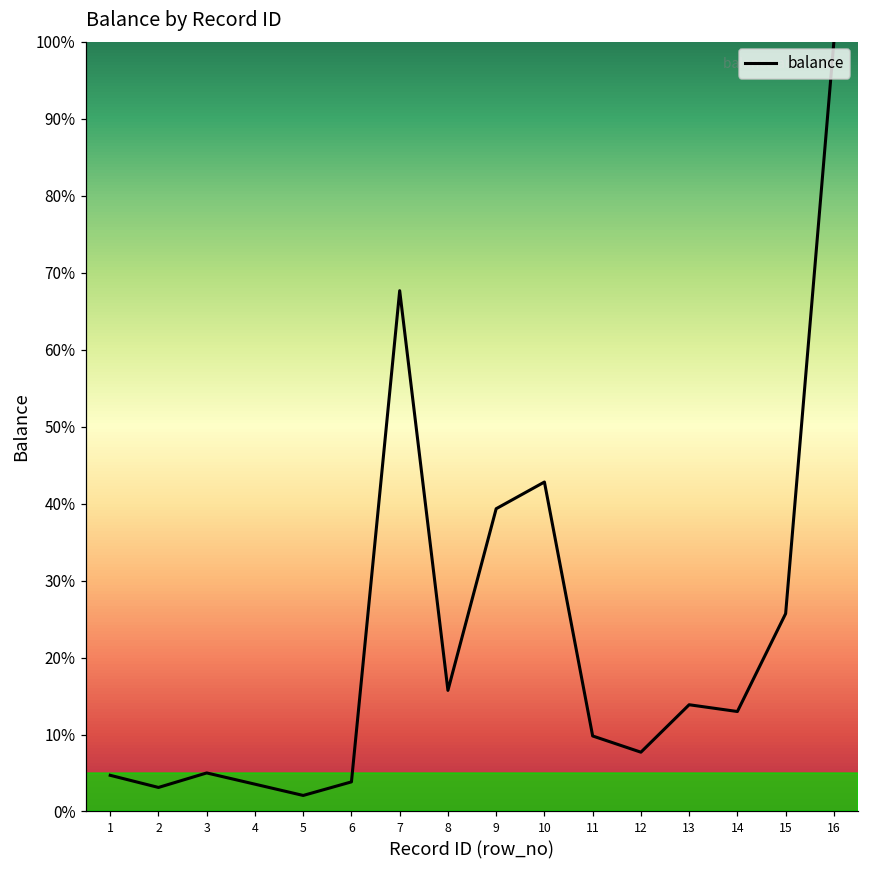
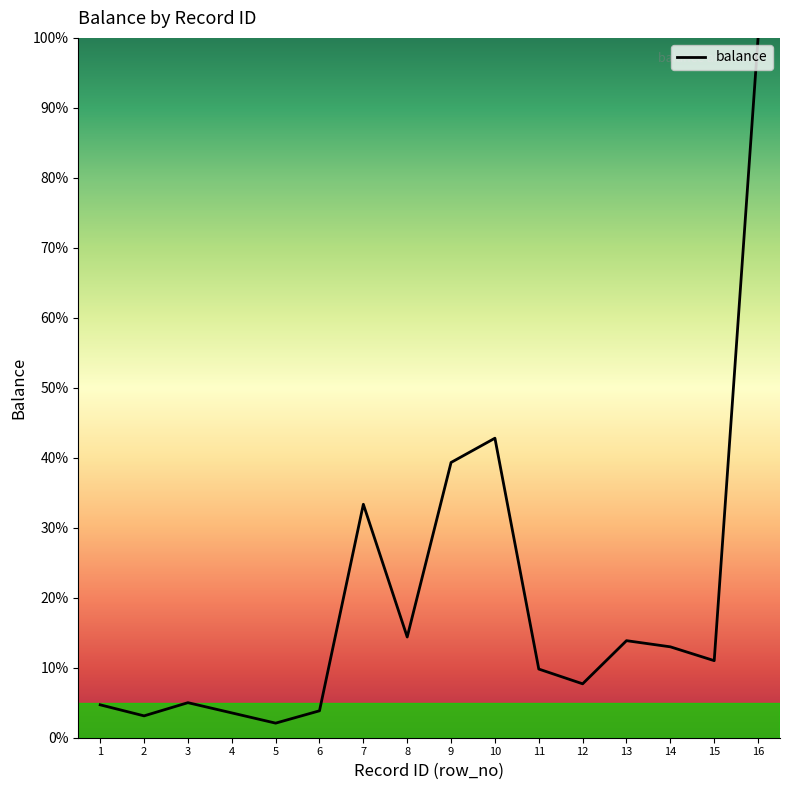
7: 68% -> 33%
8: 16% -> 14%
15: 26% -> 11%
